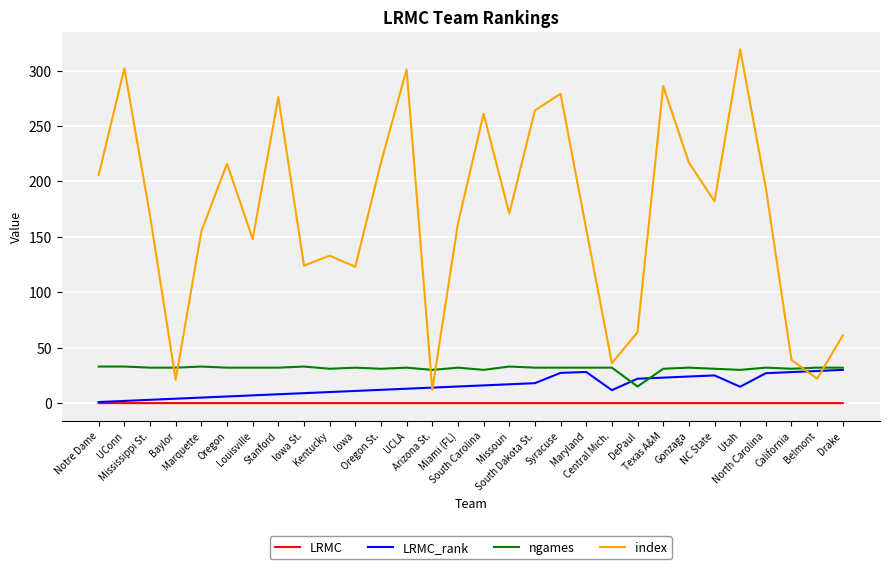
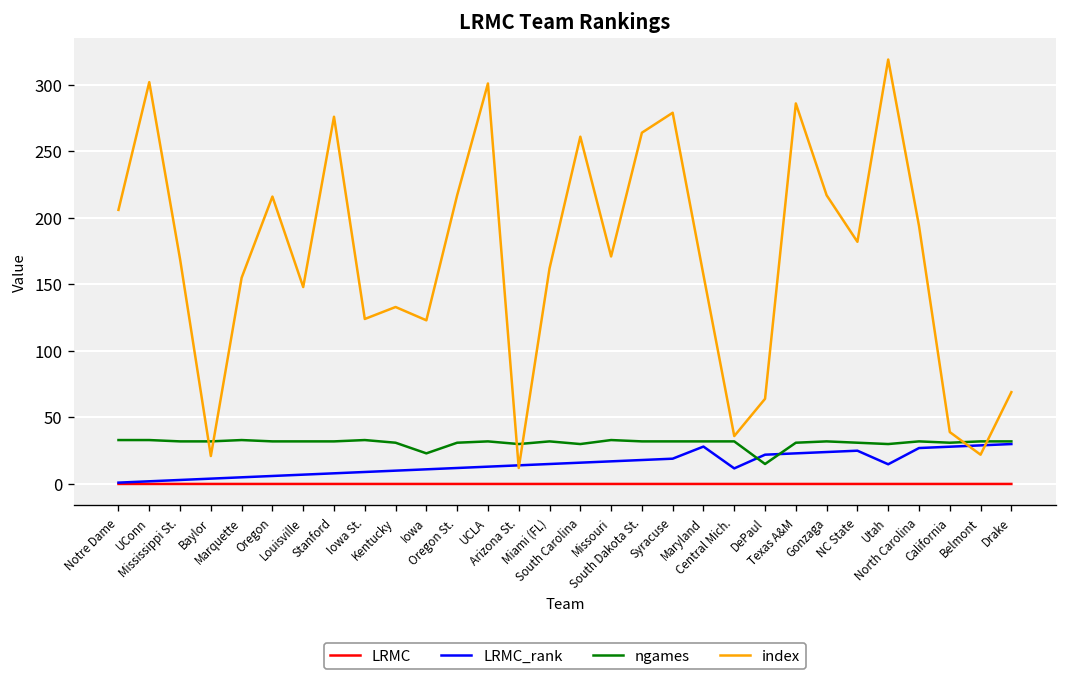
ngames, Iowa: 32 -> 23
LRMC_rank, Syracuse: 27 -> 19
index, Drake: 61 -> 69
